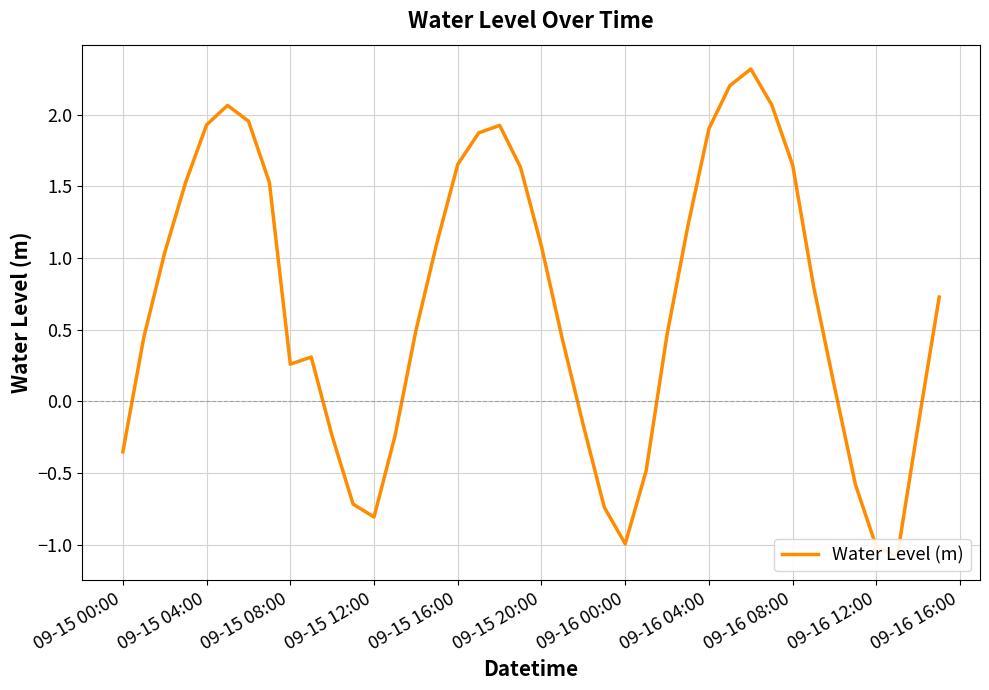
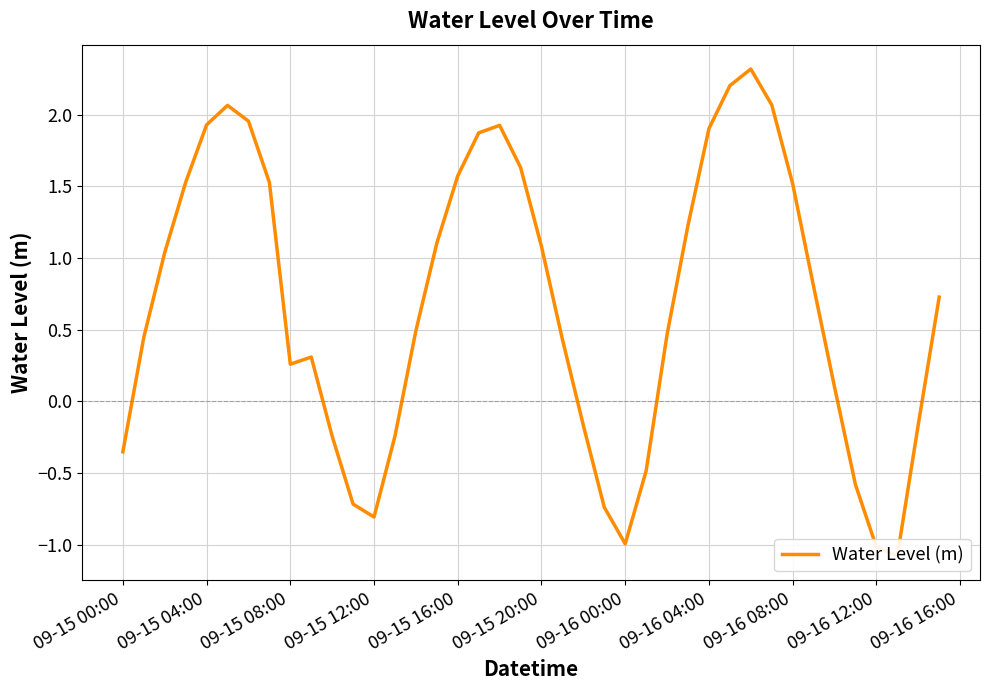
09-15 16:00: 1.65 -> 1.57
09-16 08:00: 1.65 -> 1.52
